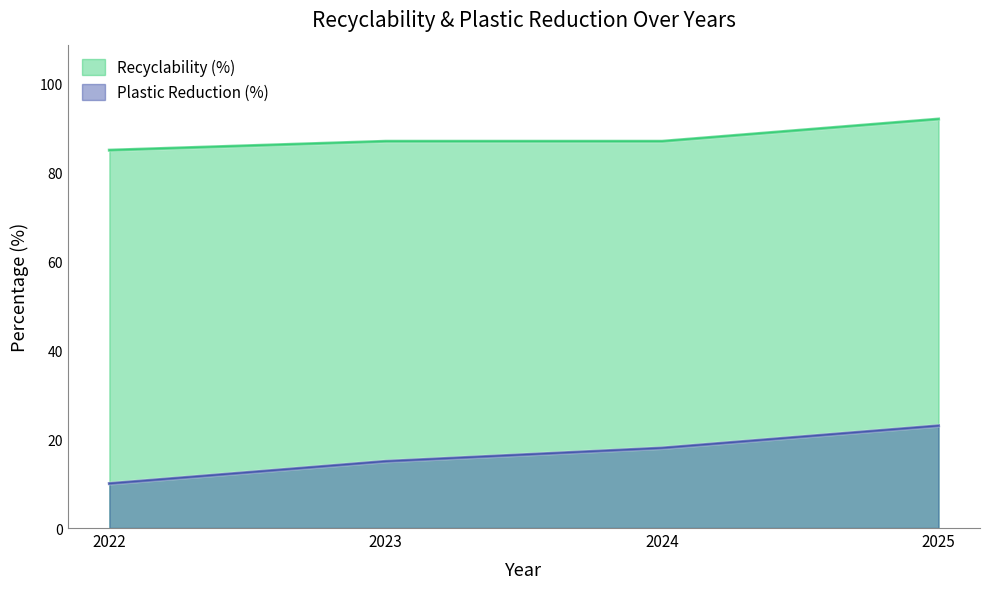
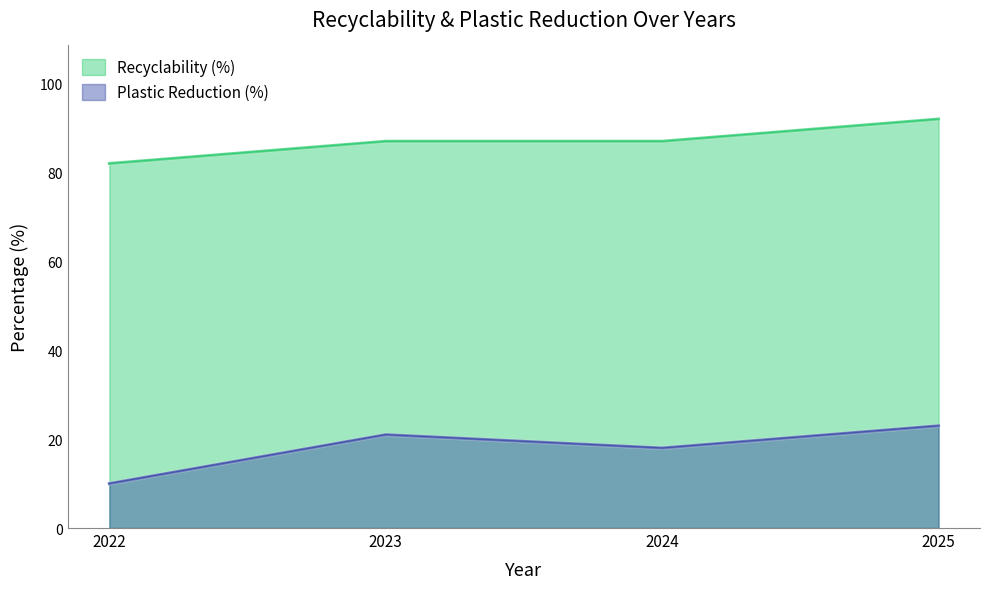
Recyclability (%), 2022: 85 -> 82
Plastic Reduction (%), 2023: 15 -> 21
